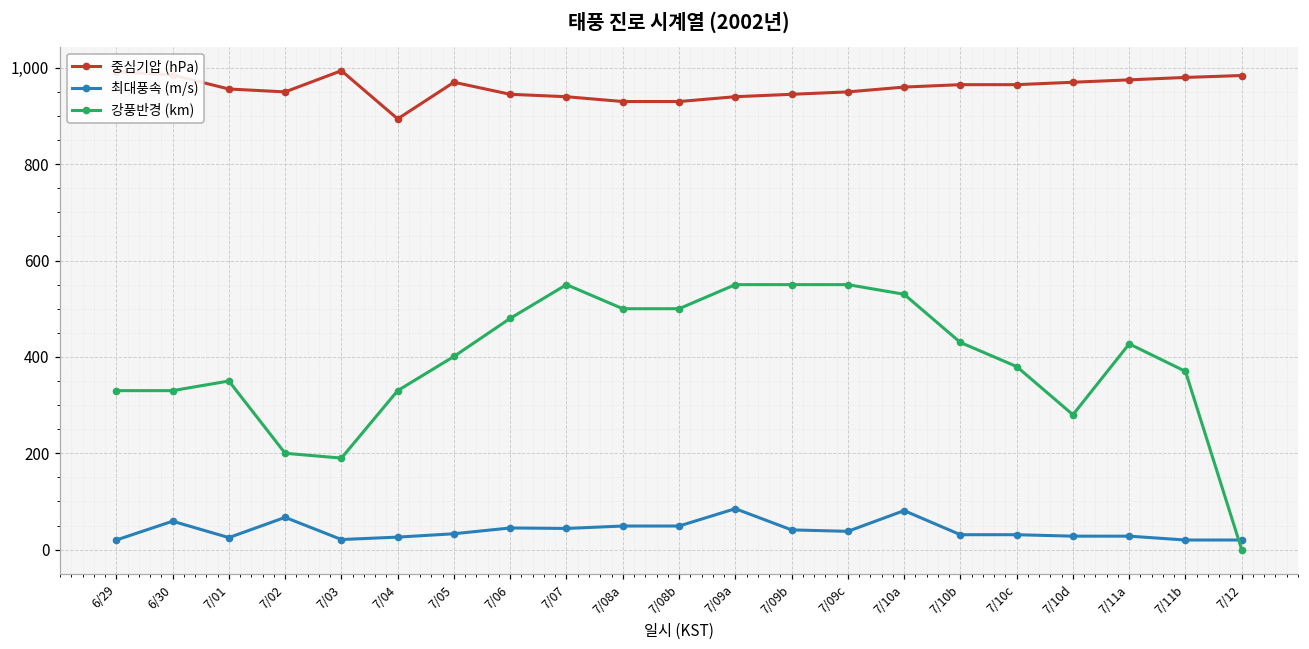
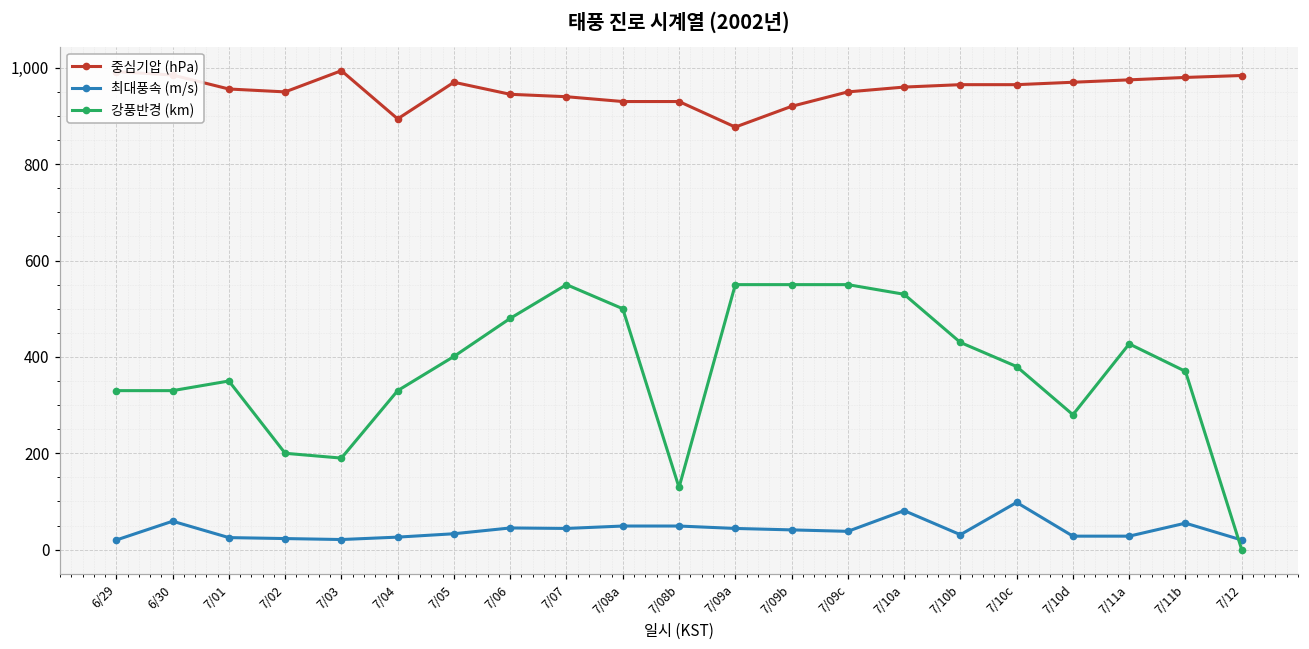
최대풍속 (m/s), 7/02: 70 -> 20
강풍반경 (km), 7/08b: 500 -> 130
중심기압 (hPa), 7/09a: 940 -> 880
최대풍속 (m/s), 7/09a: 90 -> 40
중심기압 (hPa), 7/09b: 950 -> 920
최대풍속 (m/s), 7/10c: 30 -> 100
최대풍속 (m/s), 7/11b: 20 -> 60
